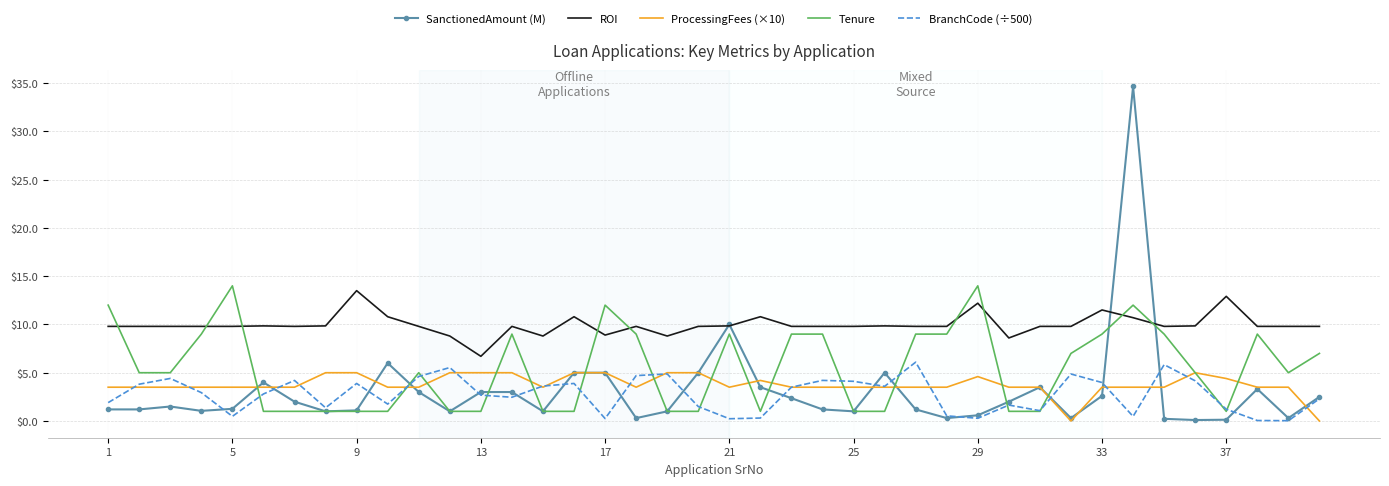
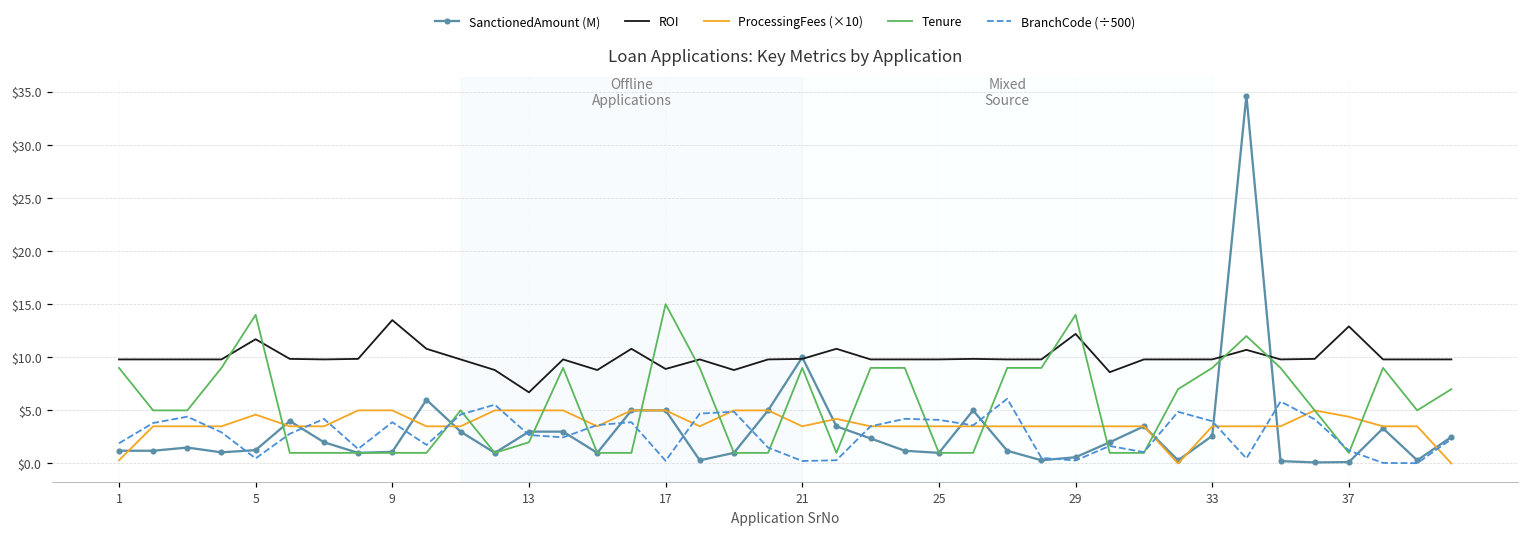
ProcessingFees (×10), 1: $4 -> $0
Tenure, 1: $12 -> $9
ROI, 5: $10 -> $12
ProcessingFees (×10), 5: $4 -> $5
Tenure, 13: $1 -> $2
Tenure, 17: $12 -> $15
ProcessingFees (×10), 29: $5 -> $4
ROI, 33: $12 -> $10
